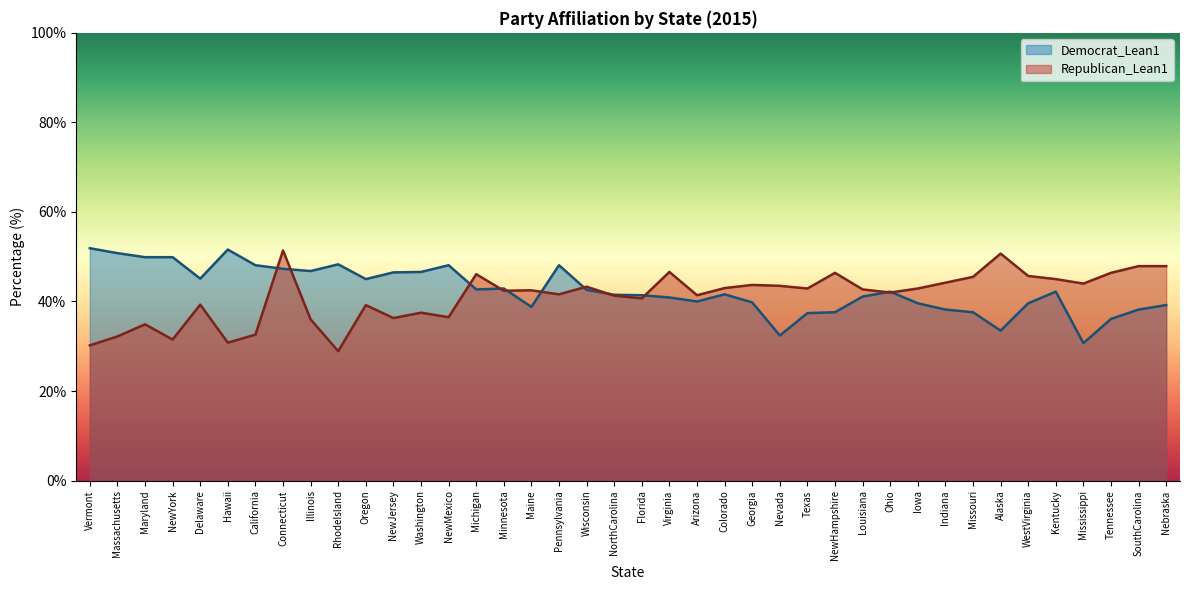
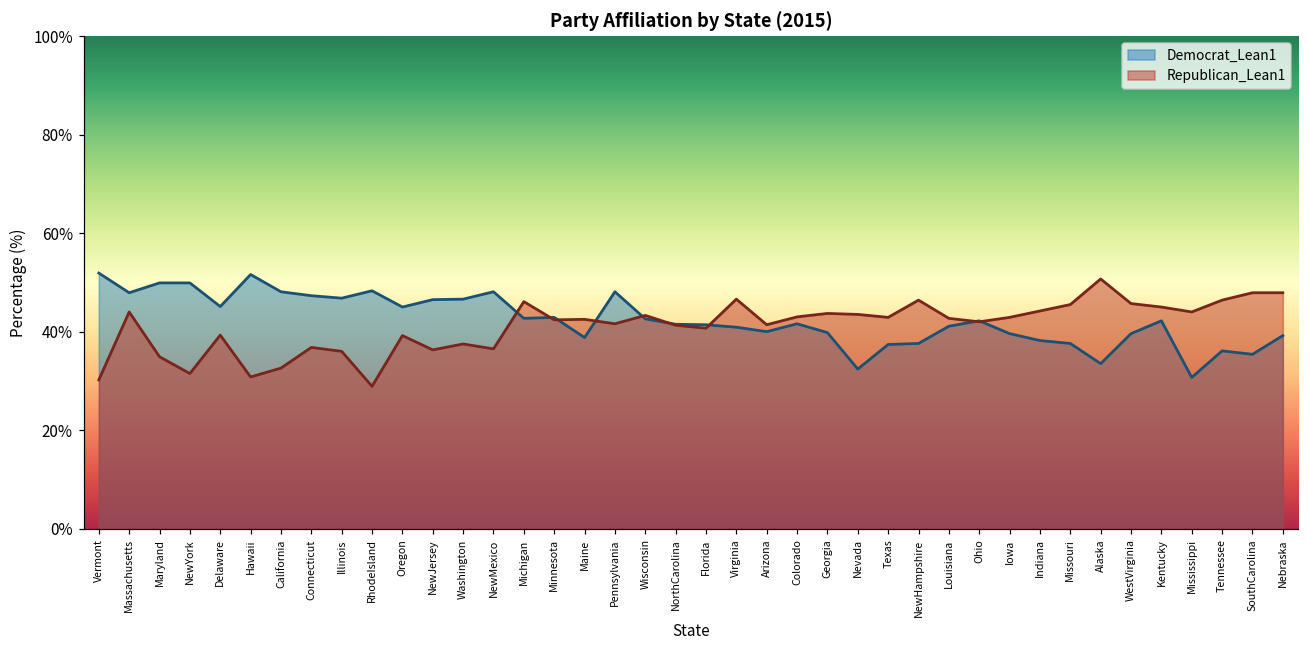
Democrat_Lean1, Massachusetts: 51% -> 48%
Republican_Lean1, Massachusetts: 32% -> 44%
Republican_Lean1, Connecticut: 51% -> 37%
Democrat_Lean1, SouthCarolina: 38% -> 35%
